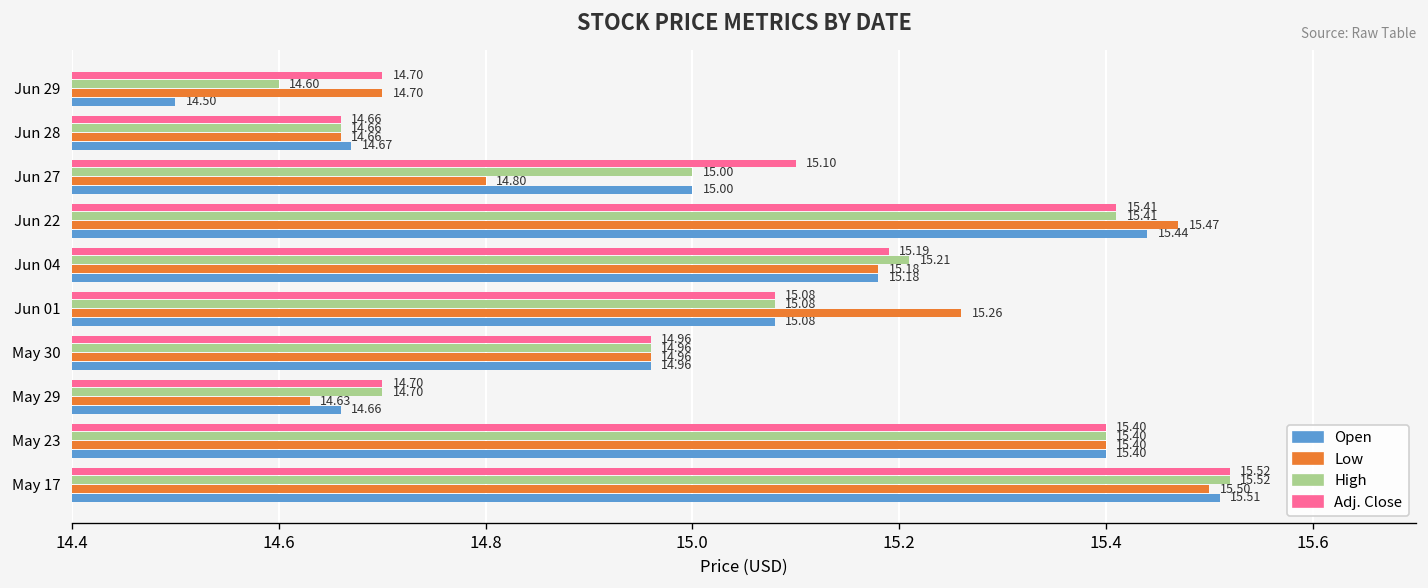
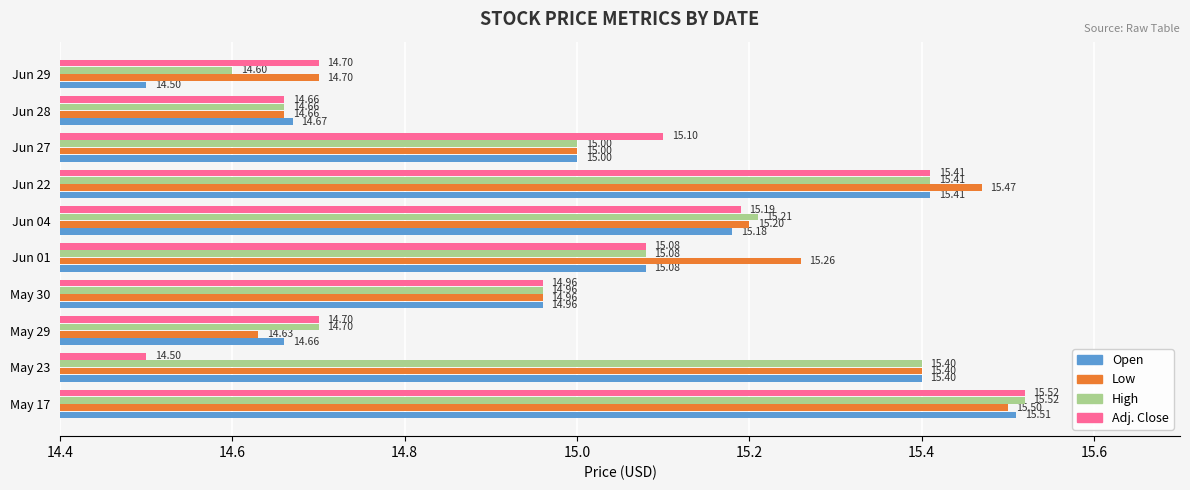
Low, Jun 27: 14.80 -> 15.00
Open, Jun 22: 15.44 -> 15.41
Low, Jun 04: 15.18 -> 15.20
Adj. Close, May 23: 15.40 -> 14.50
